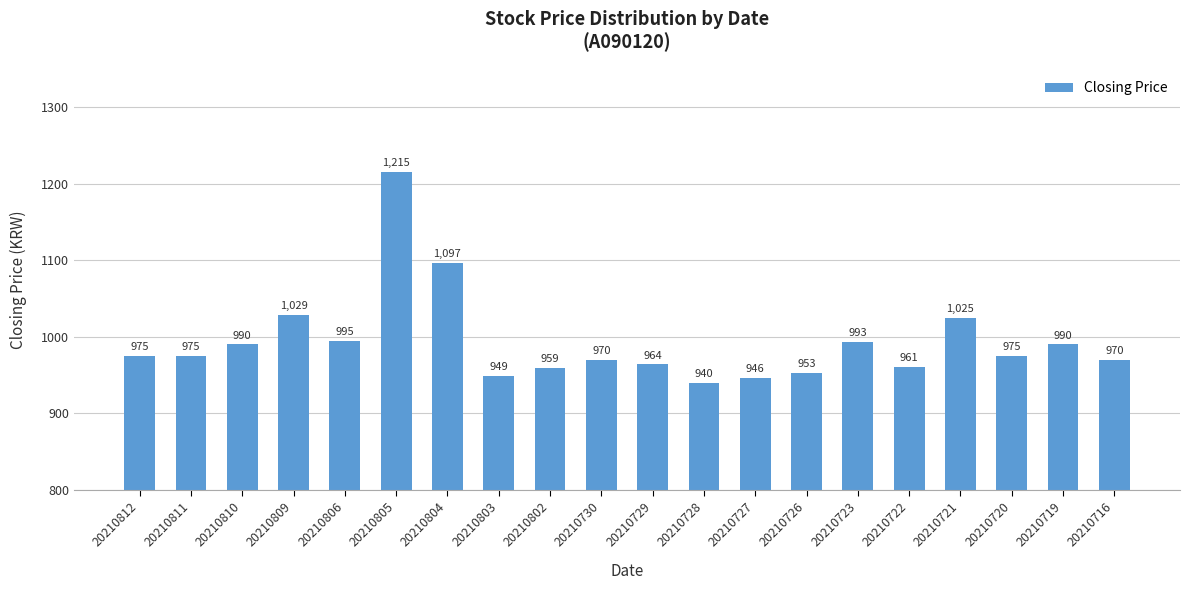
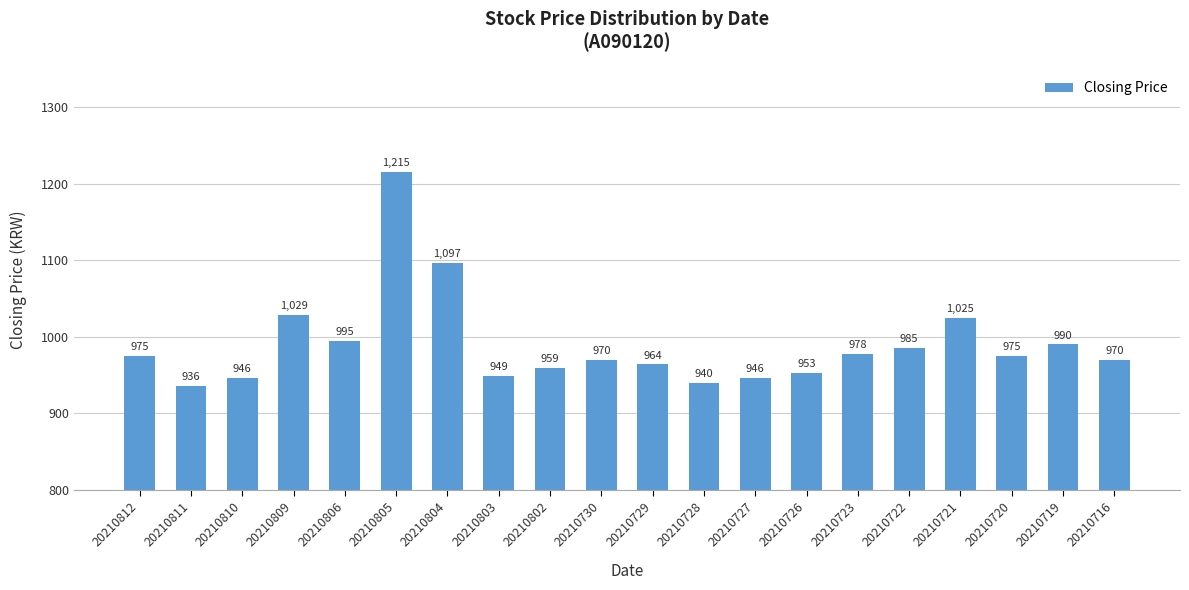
20210811: 975 -> 936
20210810: 990 -> 946
20210723: 993 -> 978
20210722: 961 -> 985
